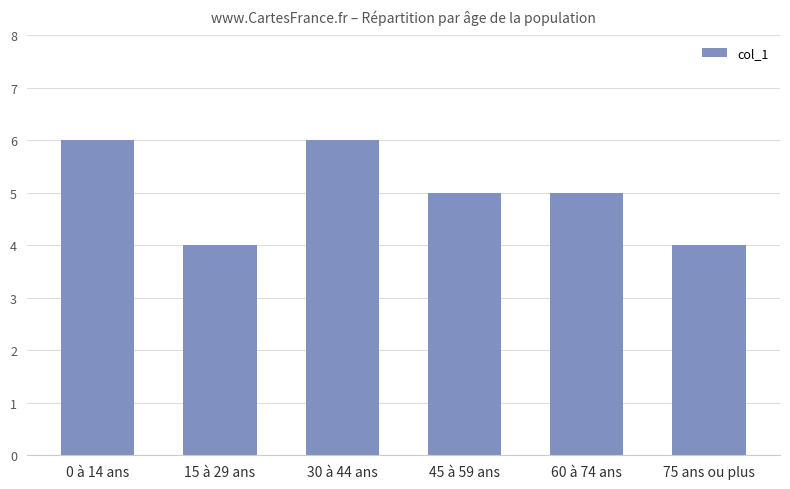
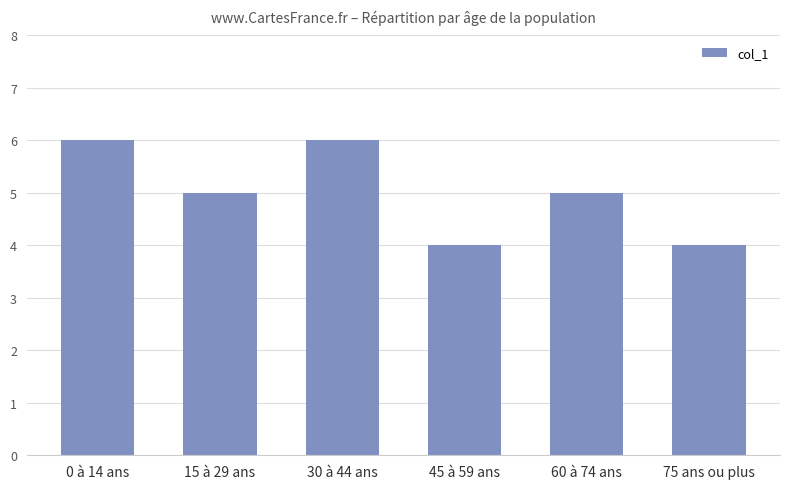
15 à 29 ans: 4 -> 5
45 à 59 ans: 5 -> 4
